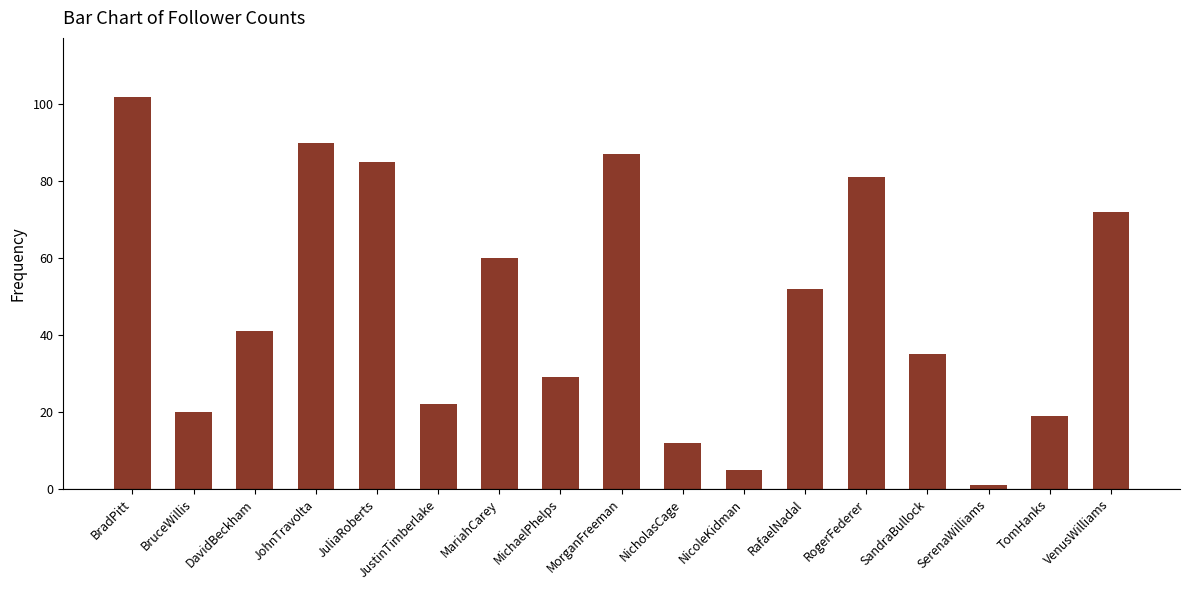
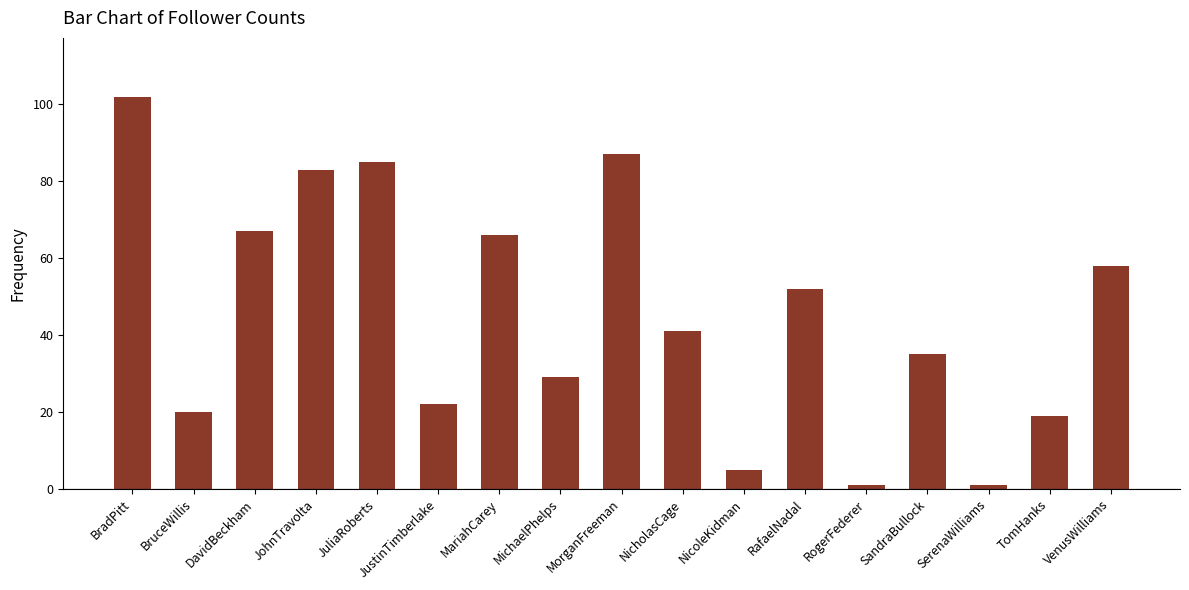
DavidBeckham: 41 -> 67
JohnTravolta: 90 -> 83
MariahCarey: 60 -> 66
NicholasCage: 12 -> 41
RogerFederer: 81 -> 1
VenusWilliams: 72 -> 58
